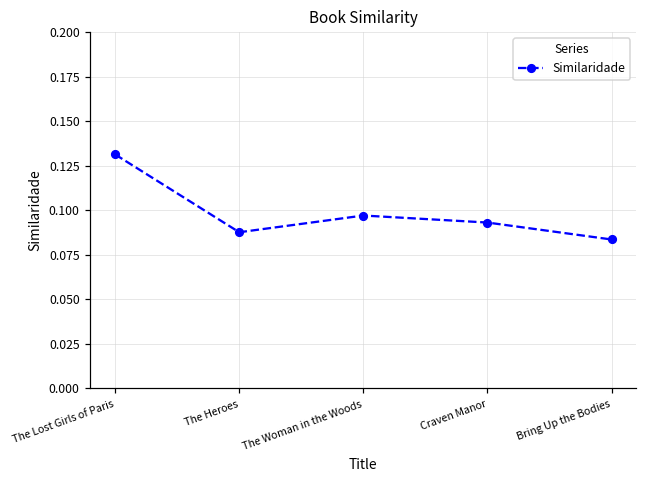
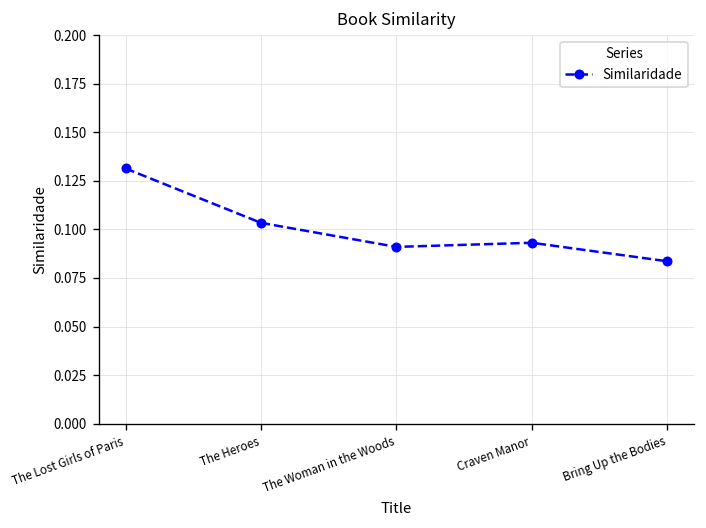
The Heroes: 0.088 -> 0.103
The Woman in the Woods: 0.097 -> 0.091
